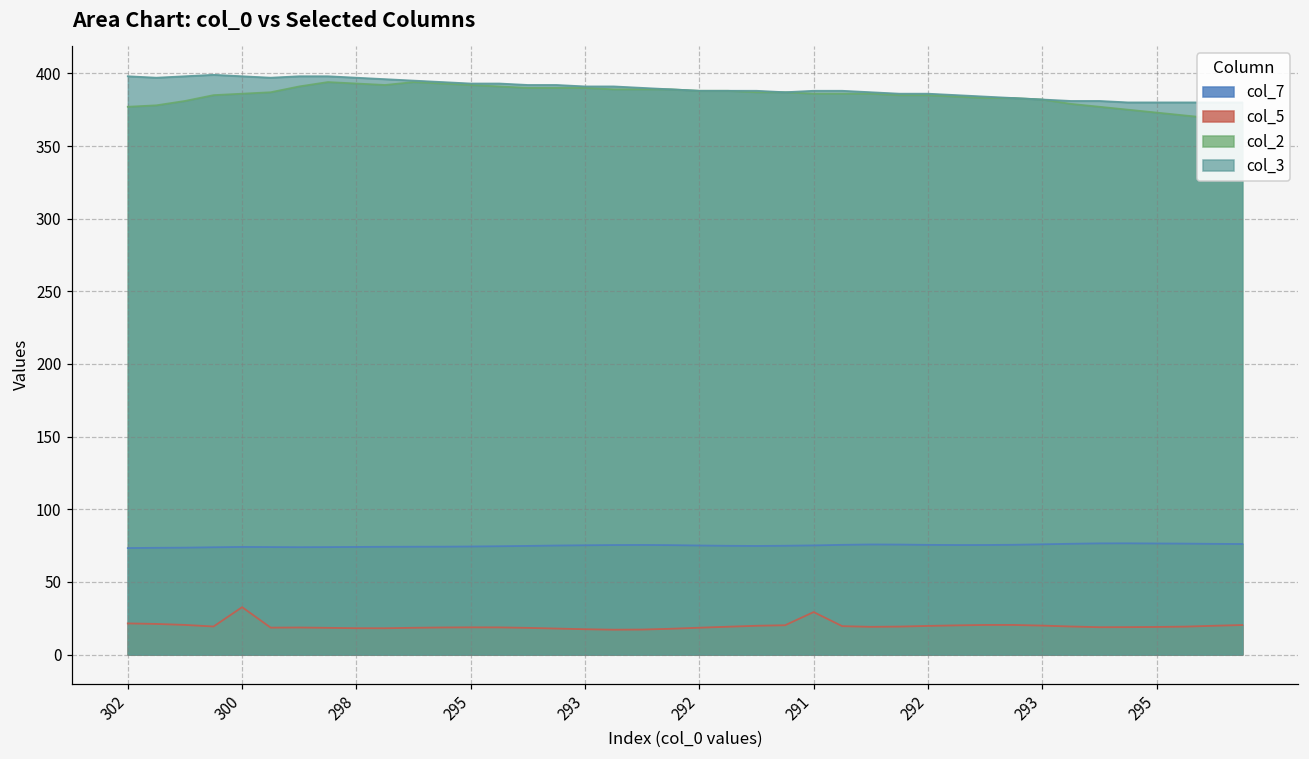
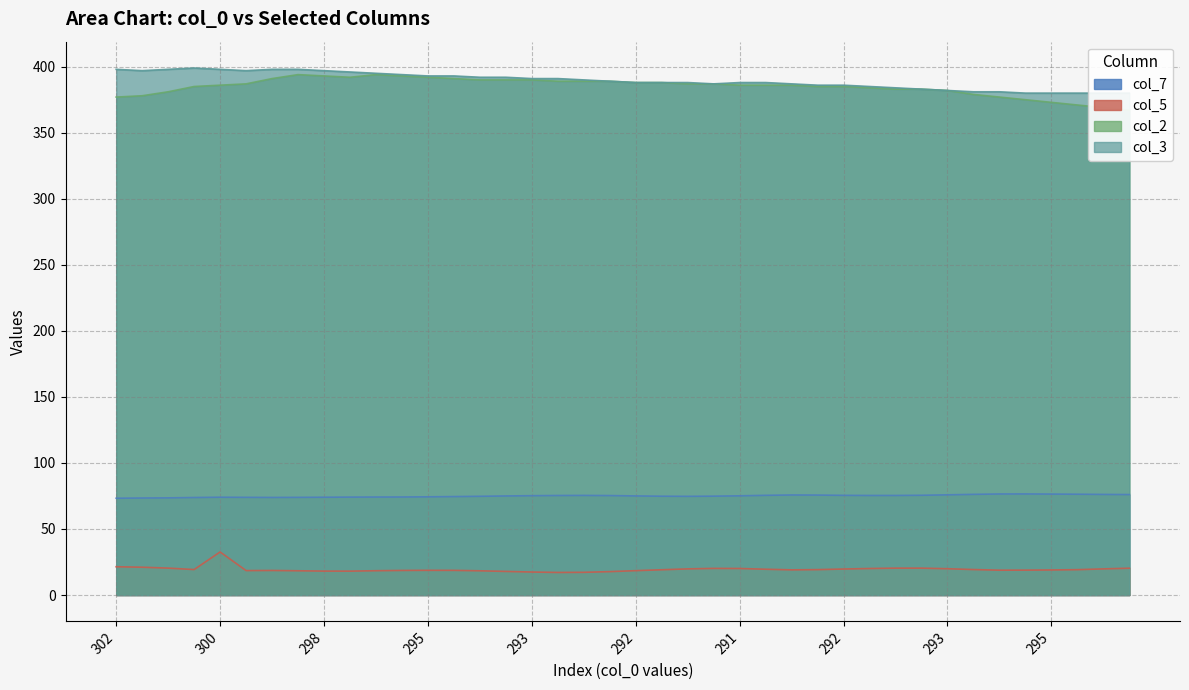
col_5, 291: 29 -> 20
